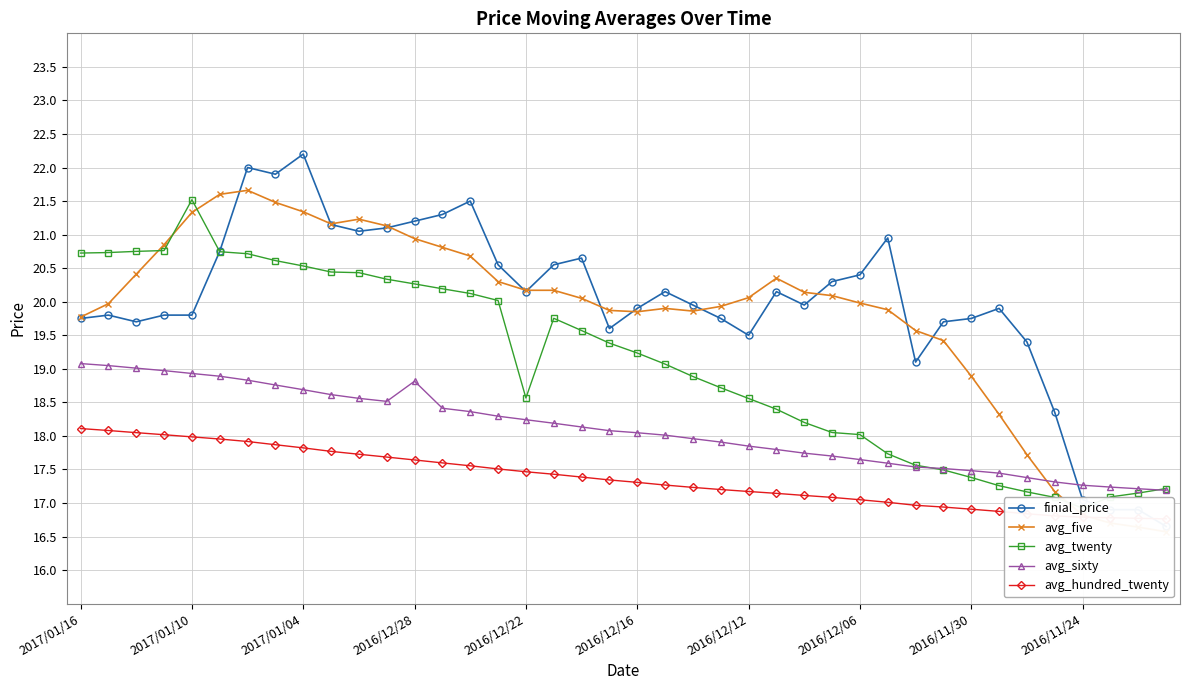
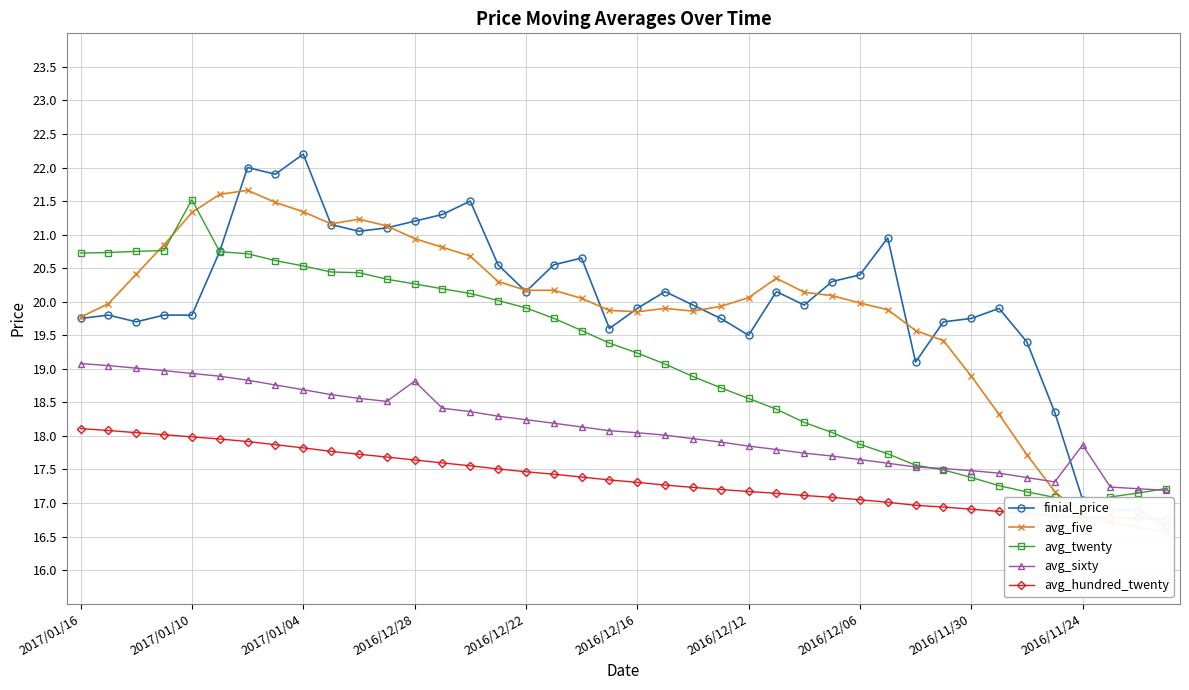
avg_twenty, 2016/12/22: 18.6 -> 19.9
avg_twenty, 2016/12/06: 18.0 -> 17.9
avg_sixty, 2016/11/24: 17.3 -> 17.9
